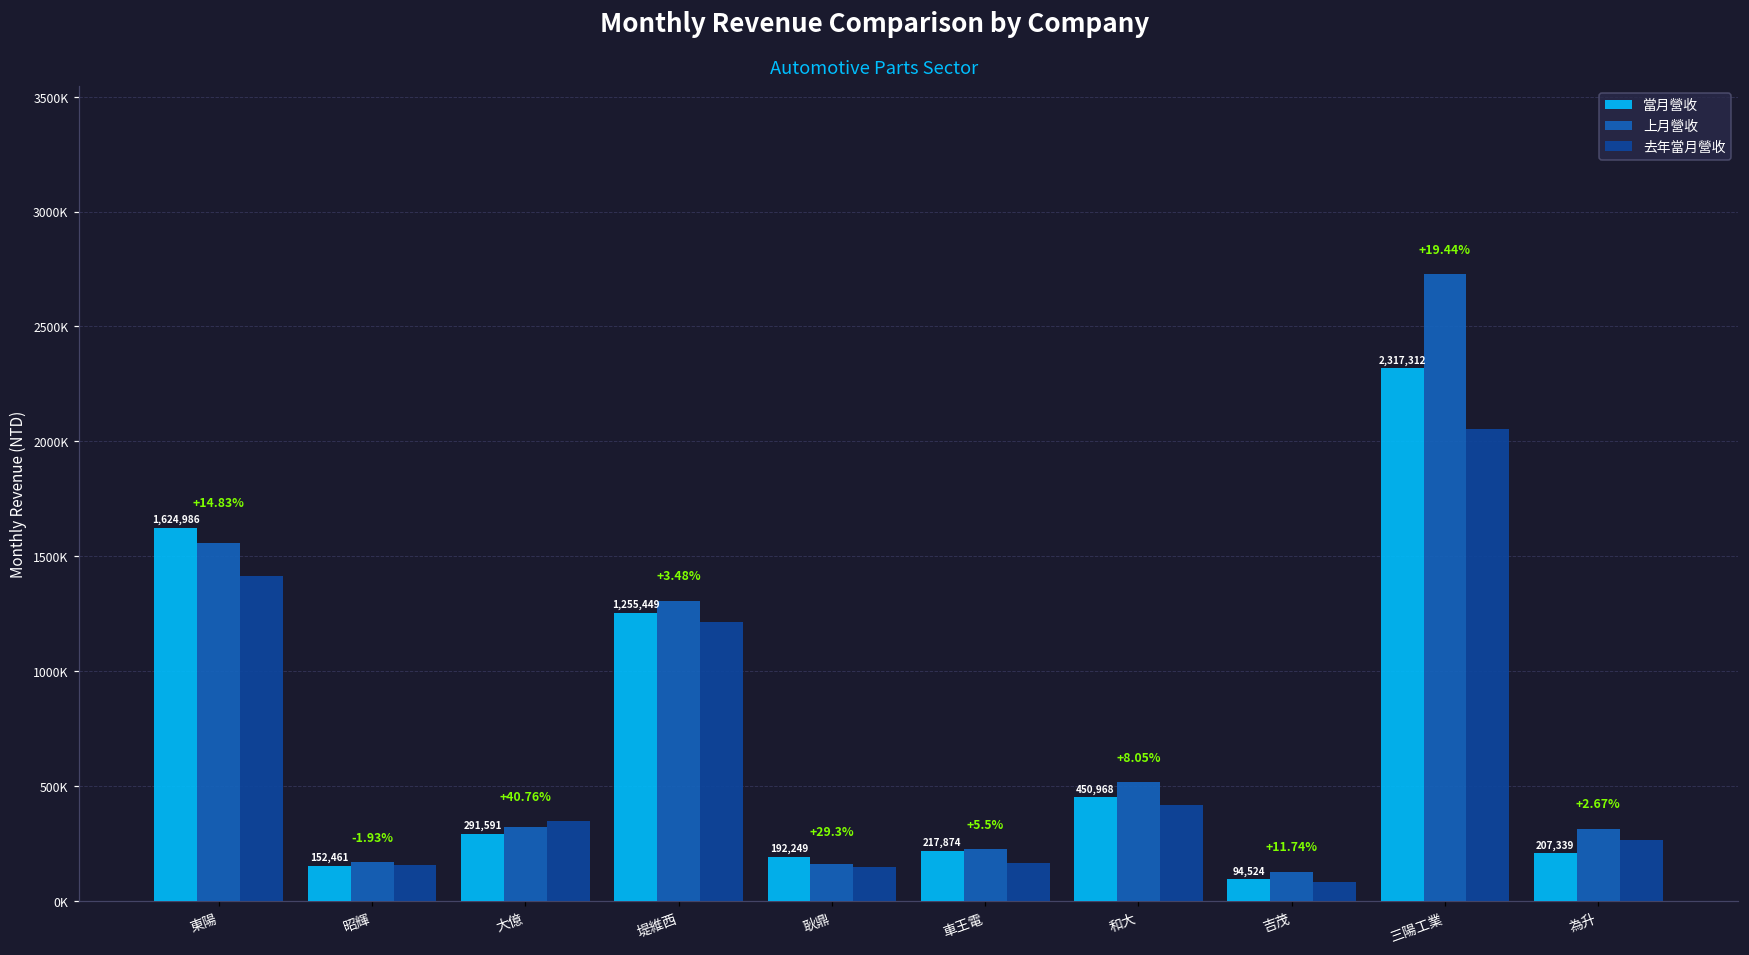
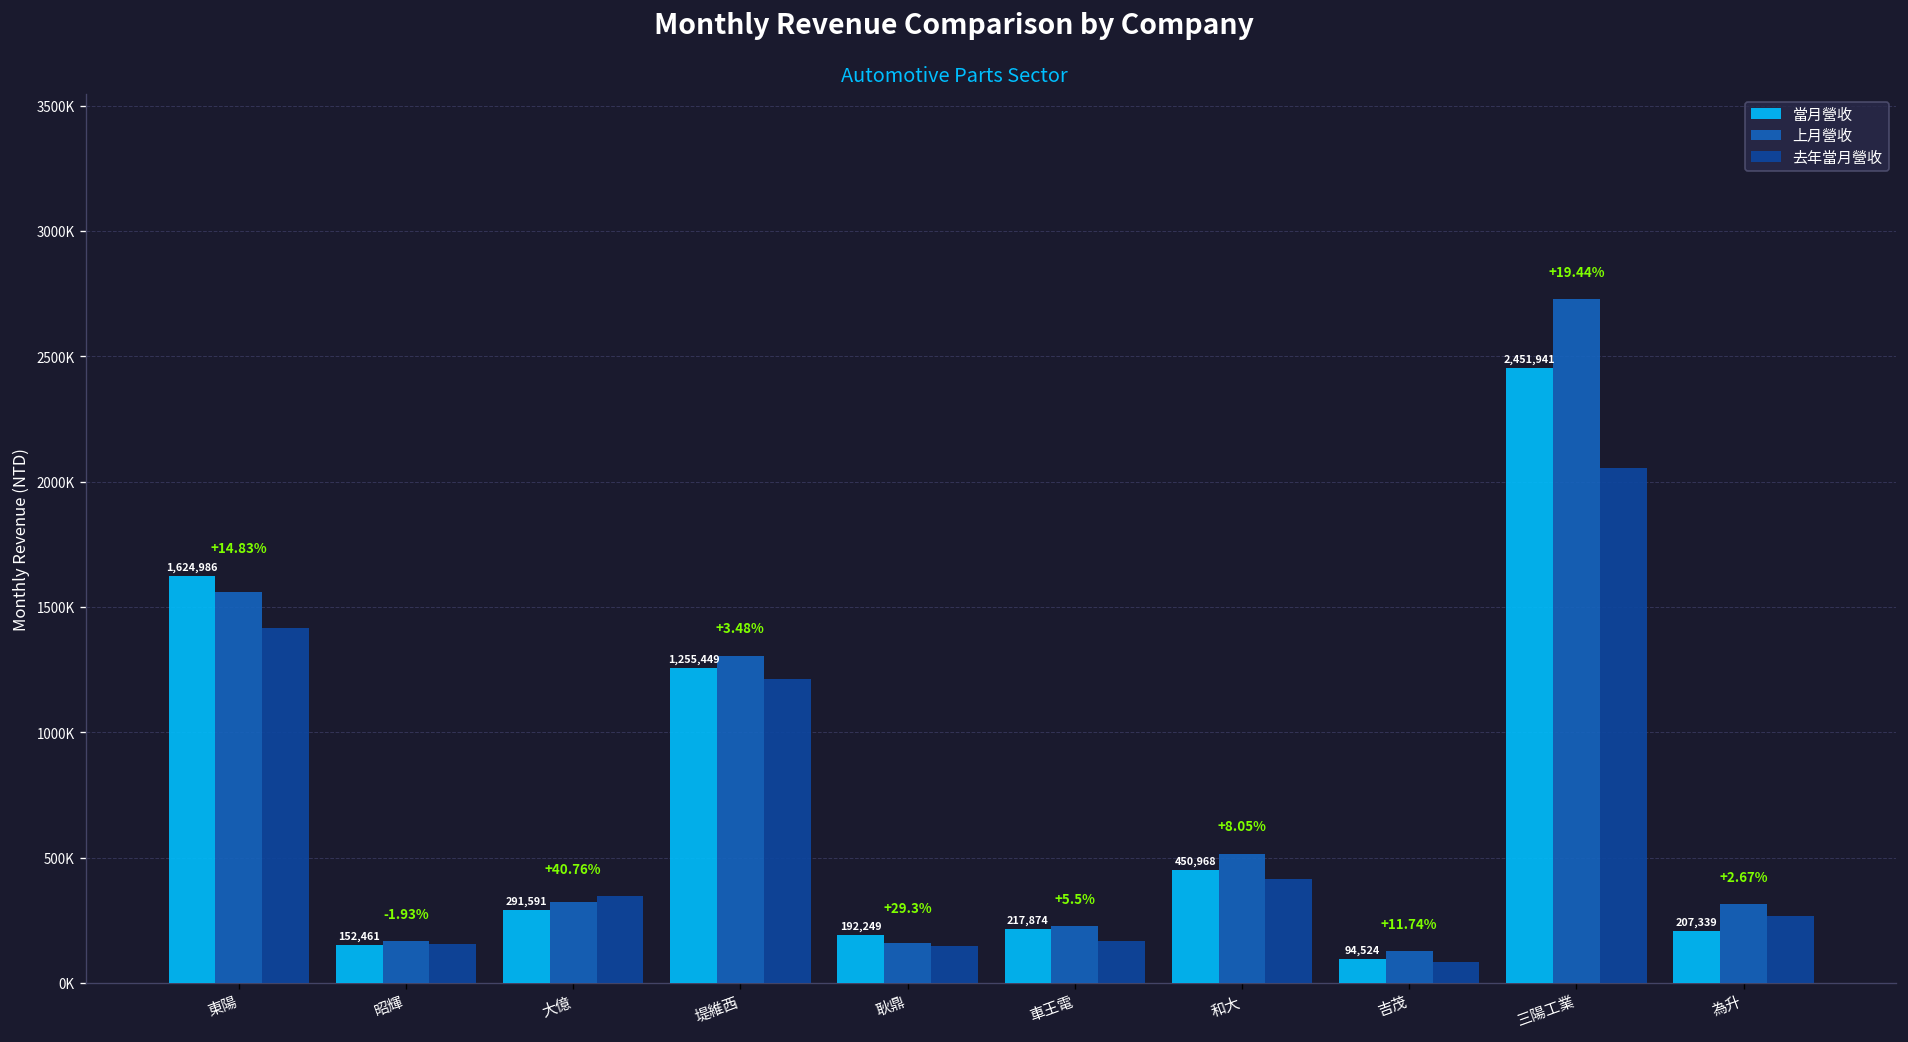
當月營收, 三陽工業: 2,317,312 -> 2,451,941
